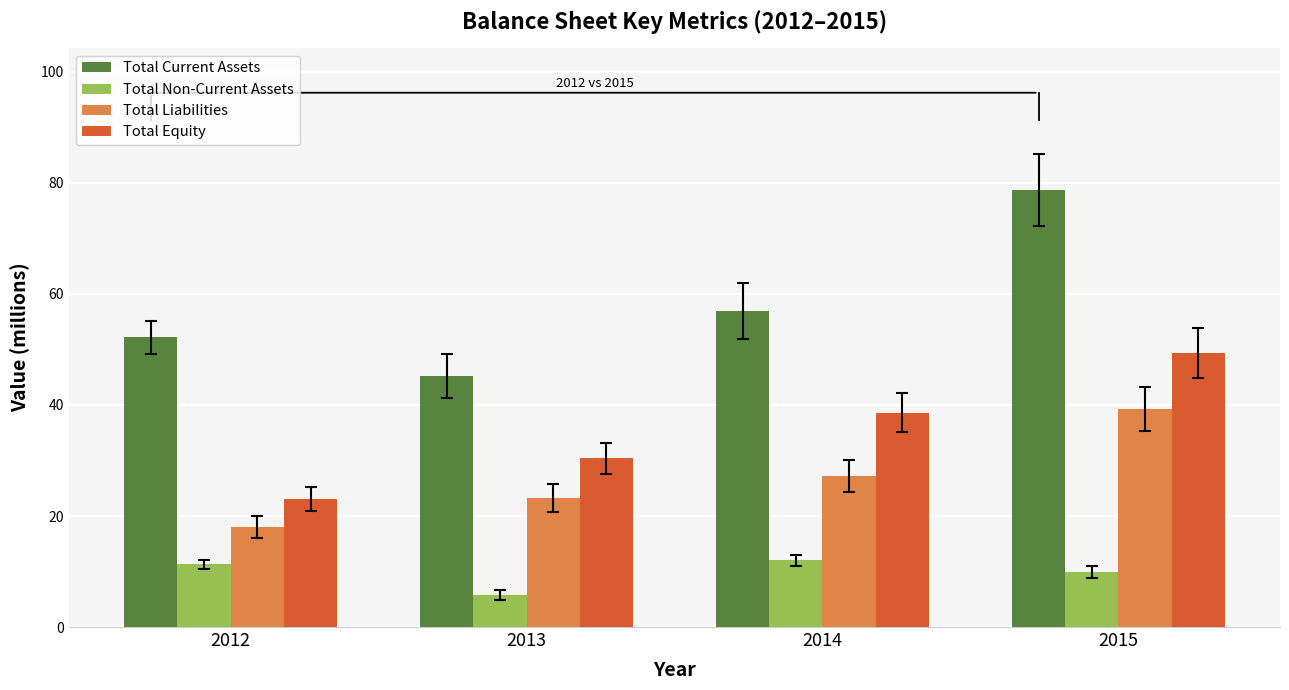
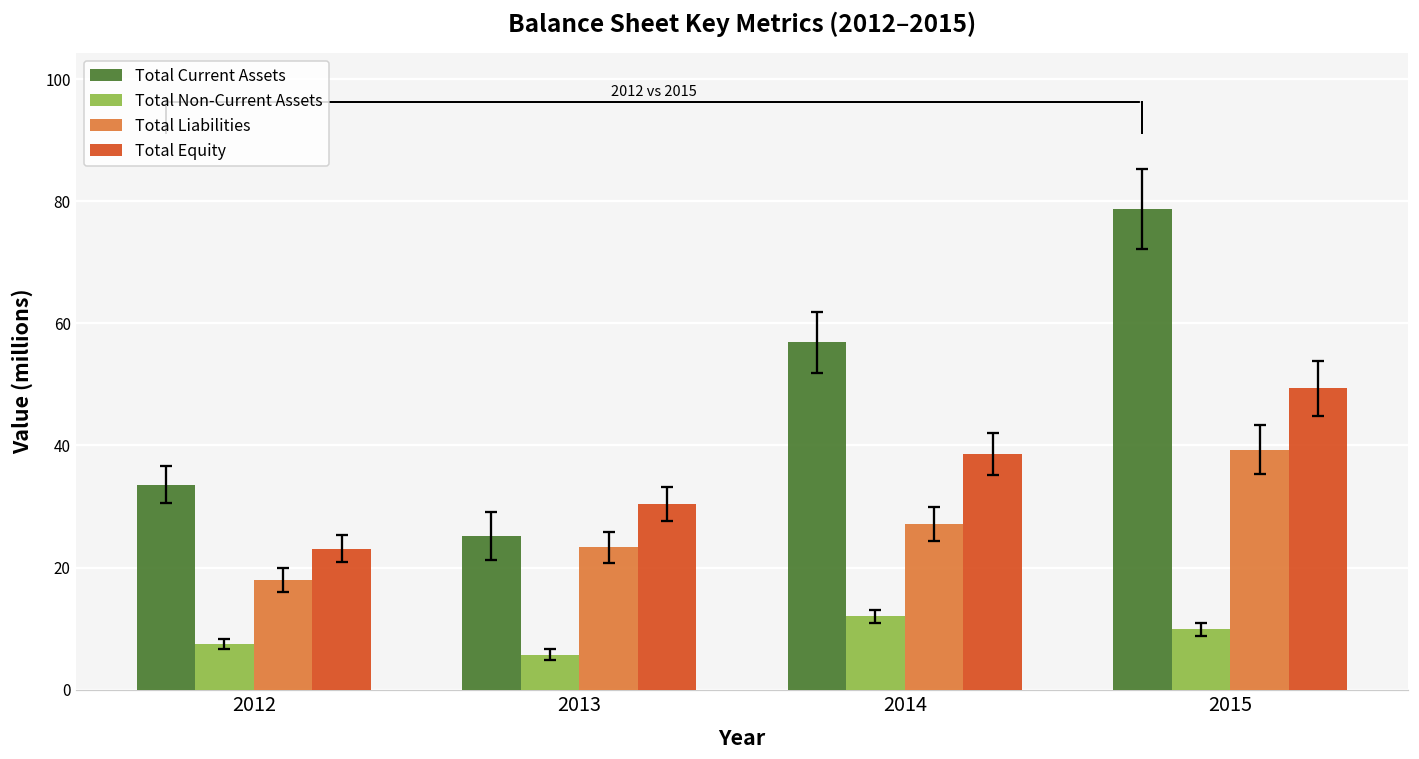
Total Current Assets, 2012: 52 -> 34
Total Non-Current Assets, 2012: 11 -> 8
Total Current Assets, 2013: 45 -> 25
